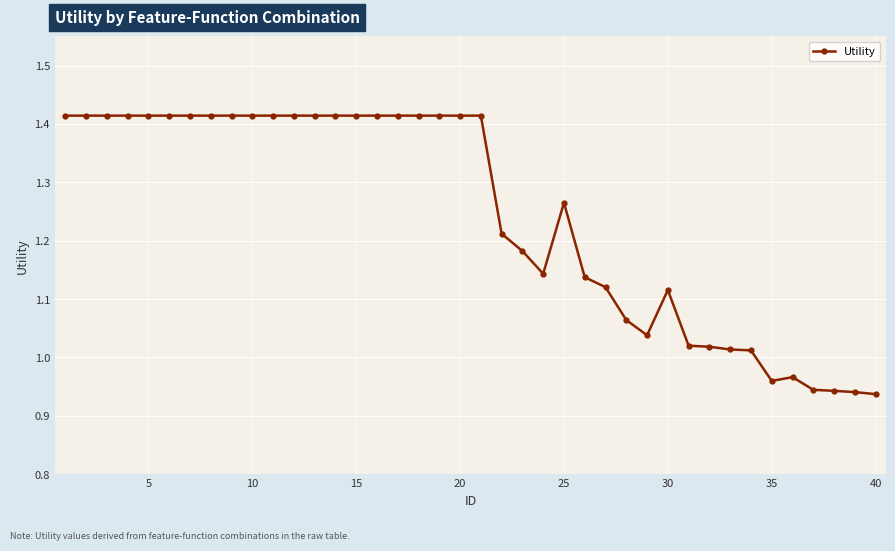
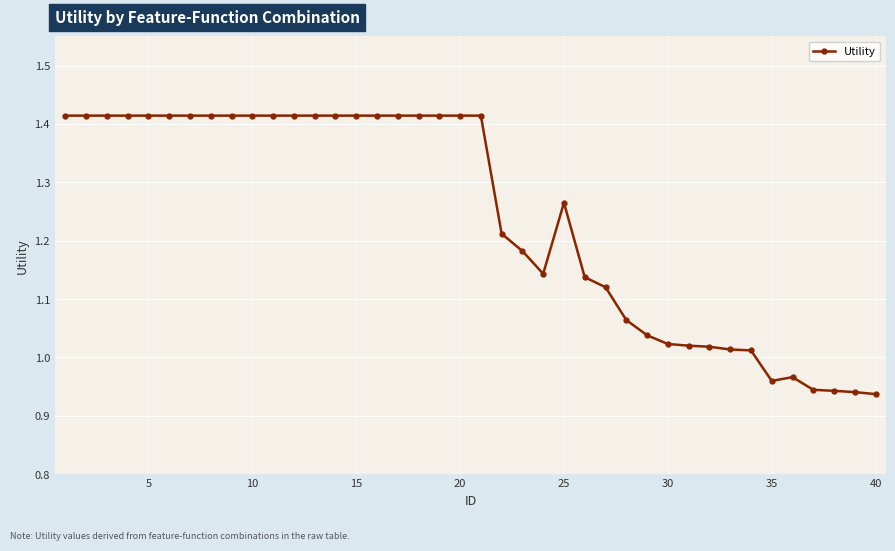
30: 1.12 -> 1.02
